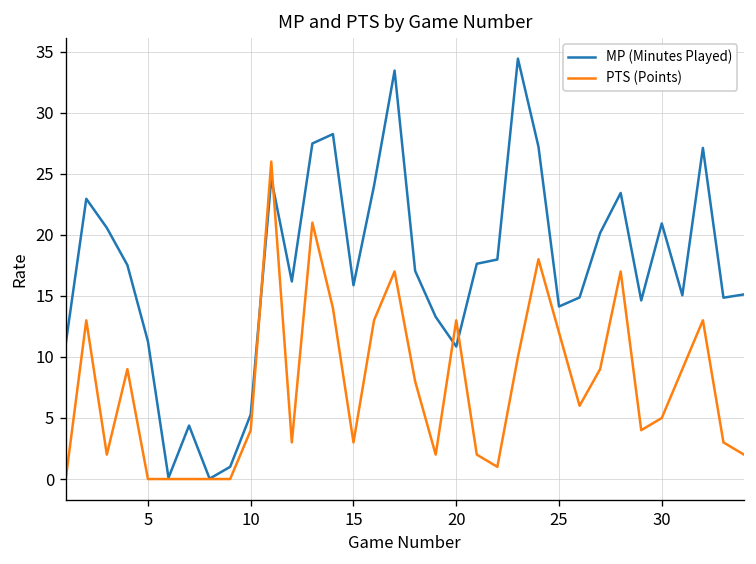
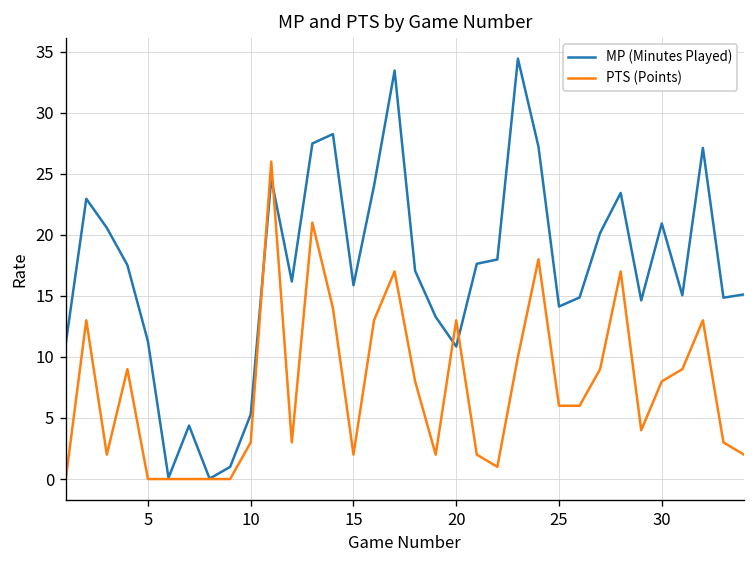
PTS (Points), 10: 4 -> 3
PTS (Points), 15: 3 -> 2
PTS (Points), 25: 12 -> 6
PTS (Points), 30: 5 -> 8
